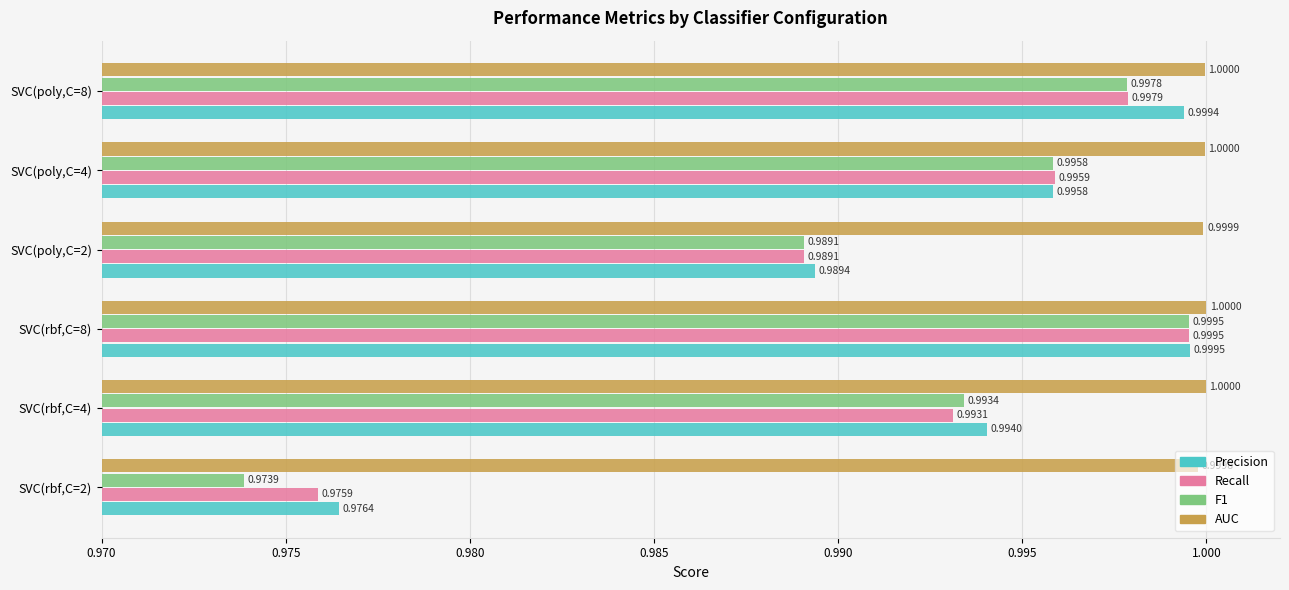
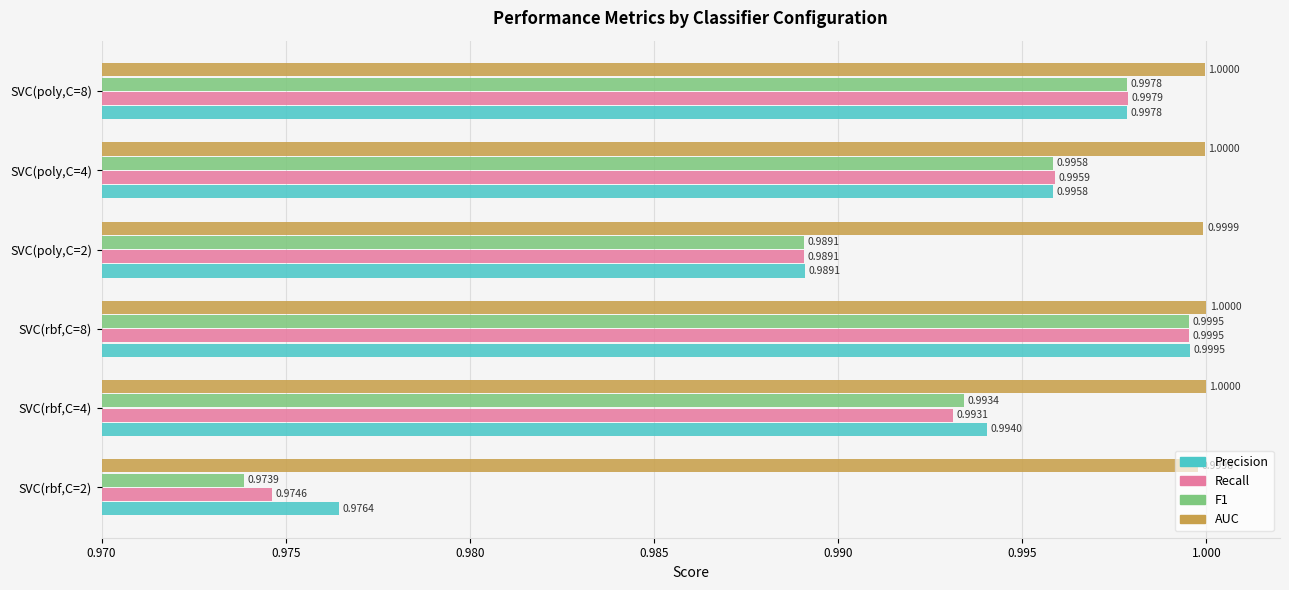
Precision, SVC(poly,C=8): 0.9994 -> 0.9978
Precision, SVC(poly,C=2): 0.9894 -> 0.9891
Recall, SVC(rbf,C=2): 0.9759 -> 0.9746
